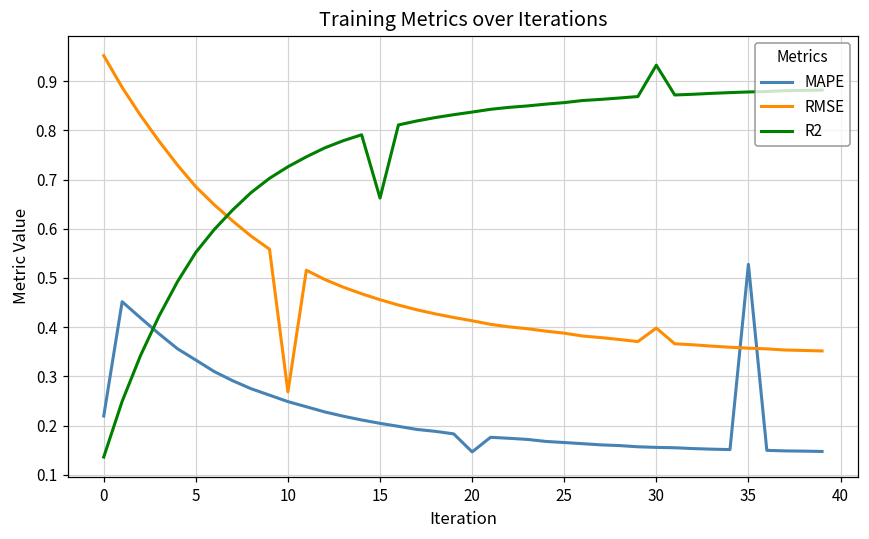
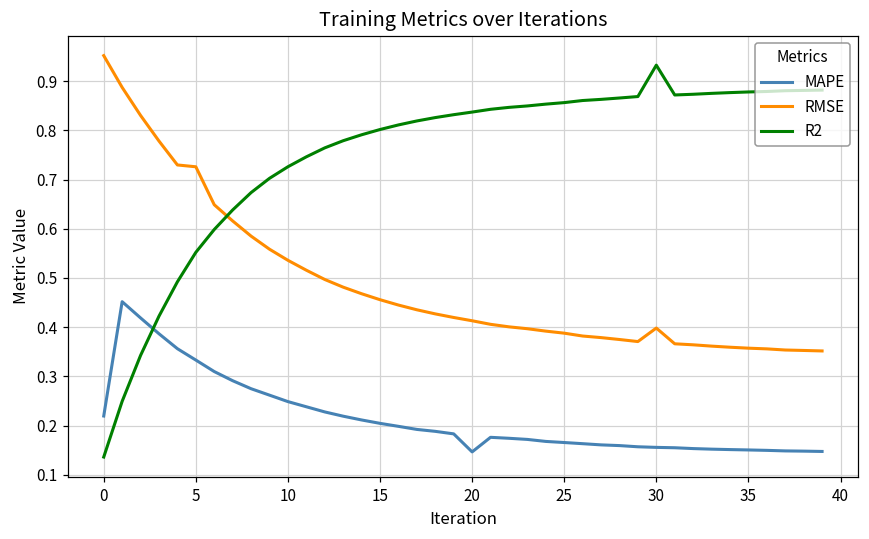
RMSE, 5: 0.69 -> 0.73
RMSE, 10: 0.27 -> 0.54
R2, 15: 0.66 -> 0.80
MAPE, 35: 0.53 -> 0.15
